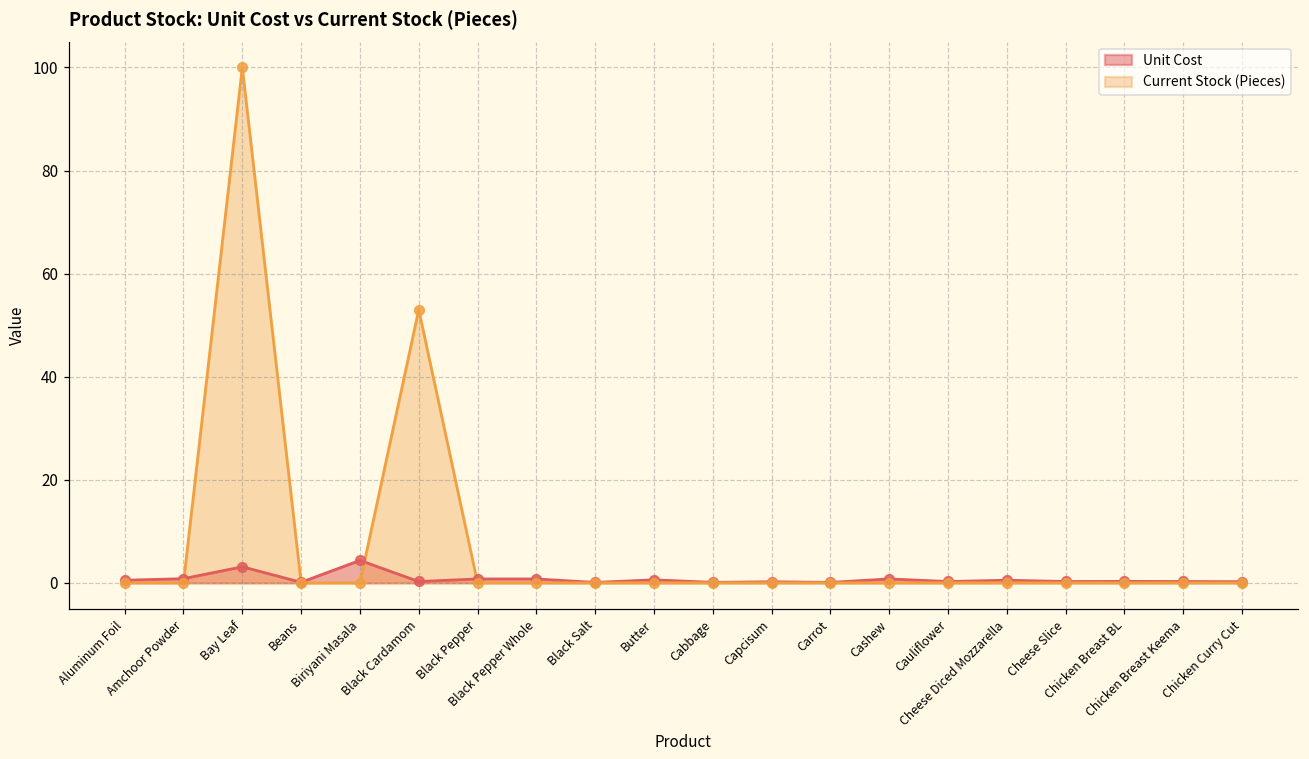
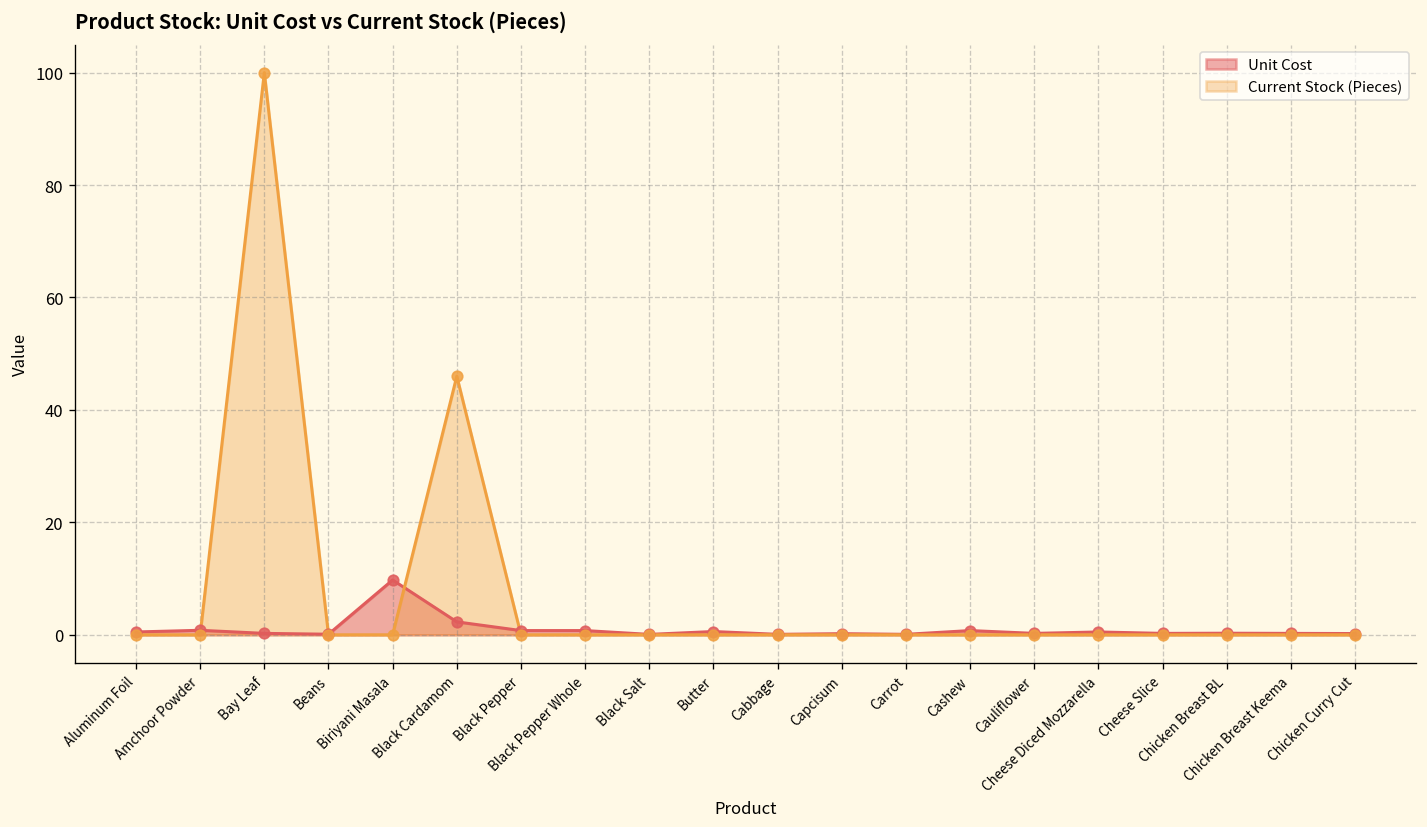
Unit Cost, Bay Leaf: 3 -> 0
Unit Cost, Biriyani Masala: 4 -> 10
Unit Cost, Black Cardamom: 0 -> 2
Current Stock (Pieces), Black Cardamom: 53 -> 46
